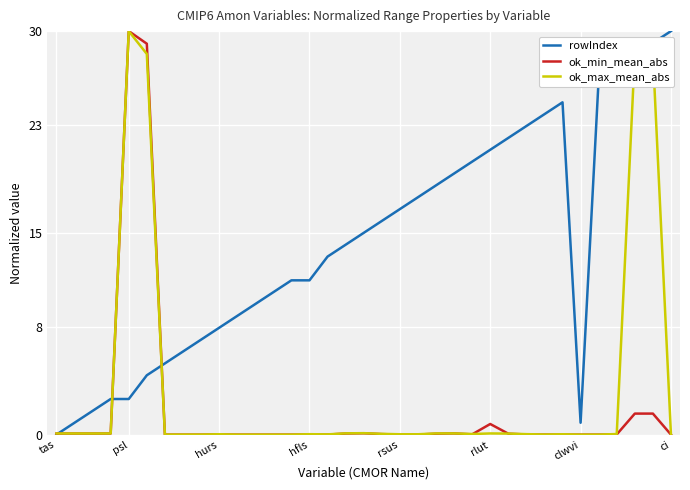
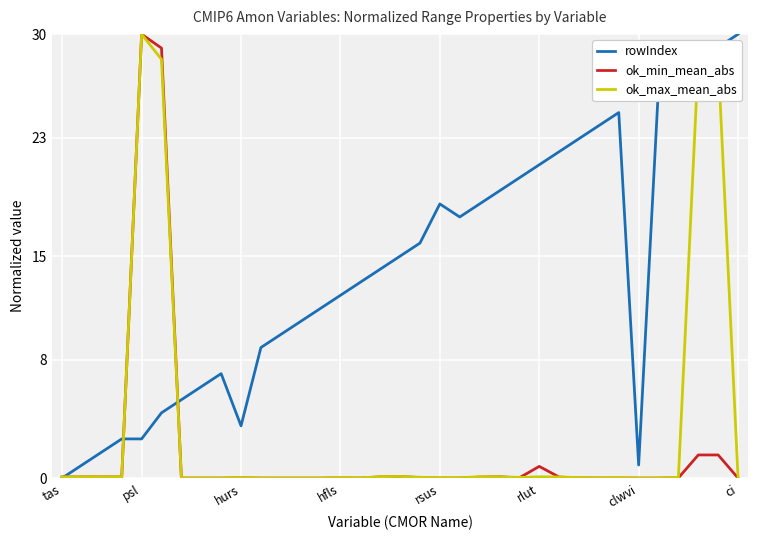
rowIndex, hurs: 7.9 -> 3.5
rowIndex, hfls: 11.5 -> 12.4
rowIndex, rsus: 16.8 -> 18.5
